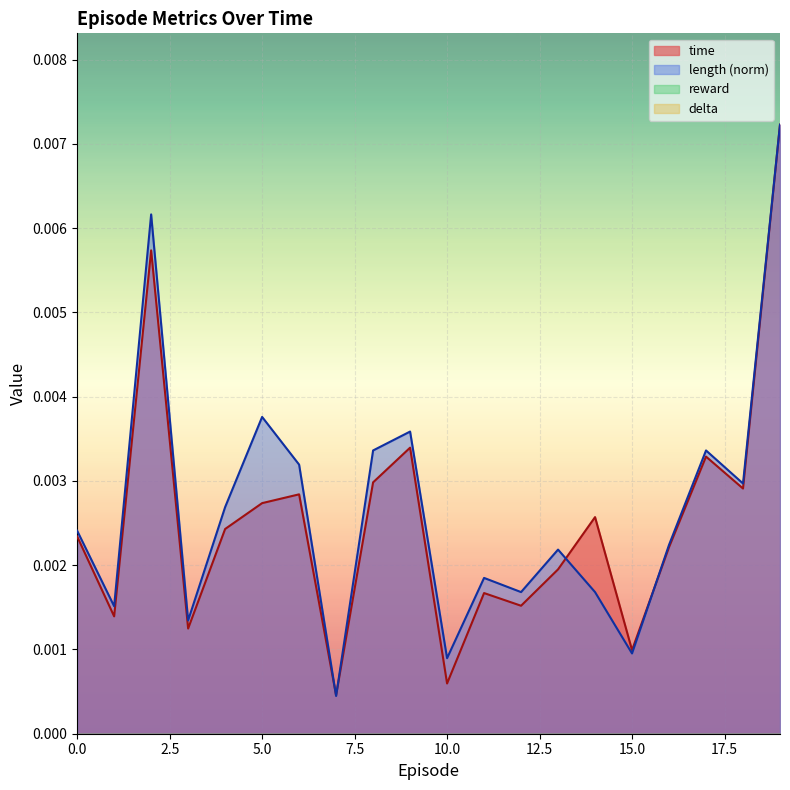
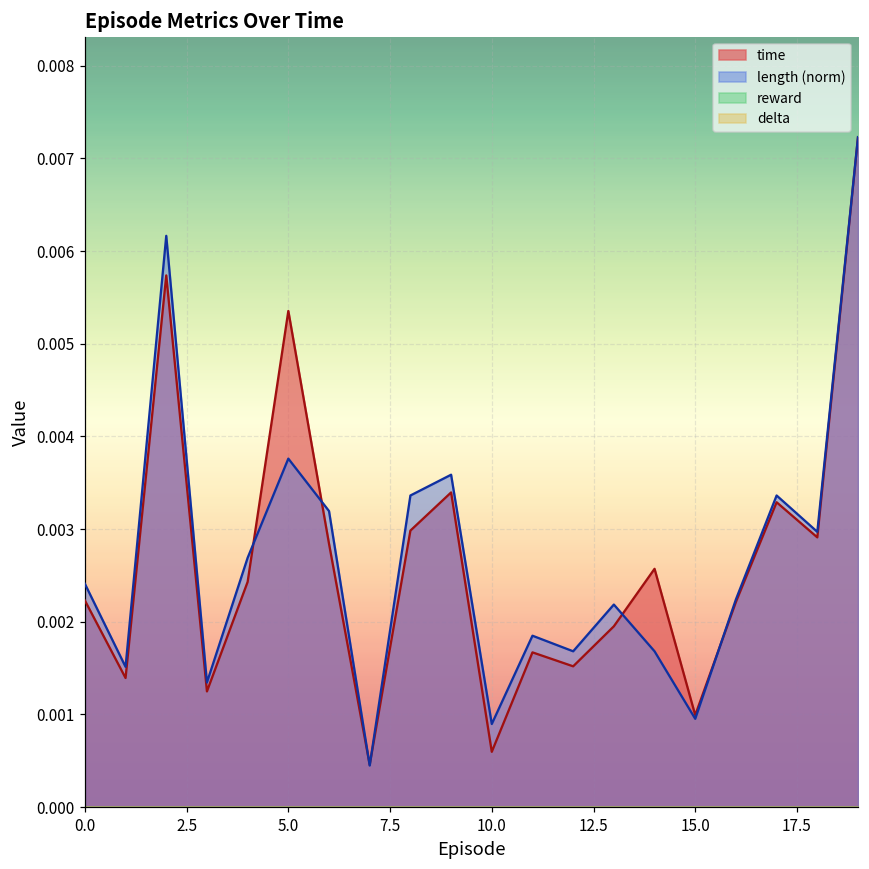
time, 0.0: 0.0023 -> 0.0022
time, 5.0: 0.0027 -> 0.0054
